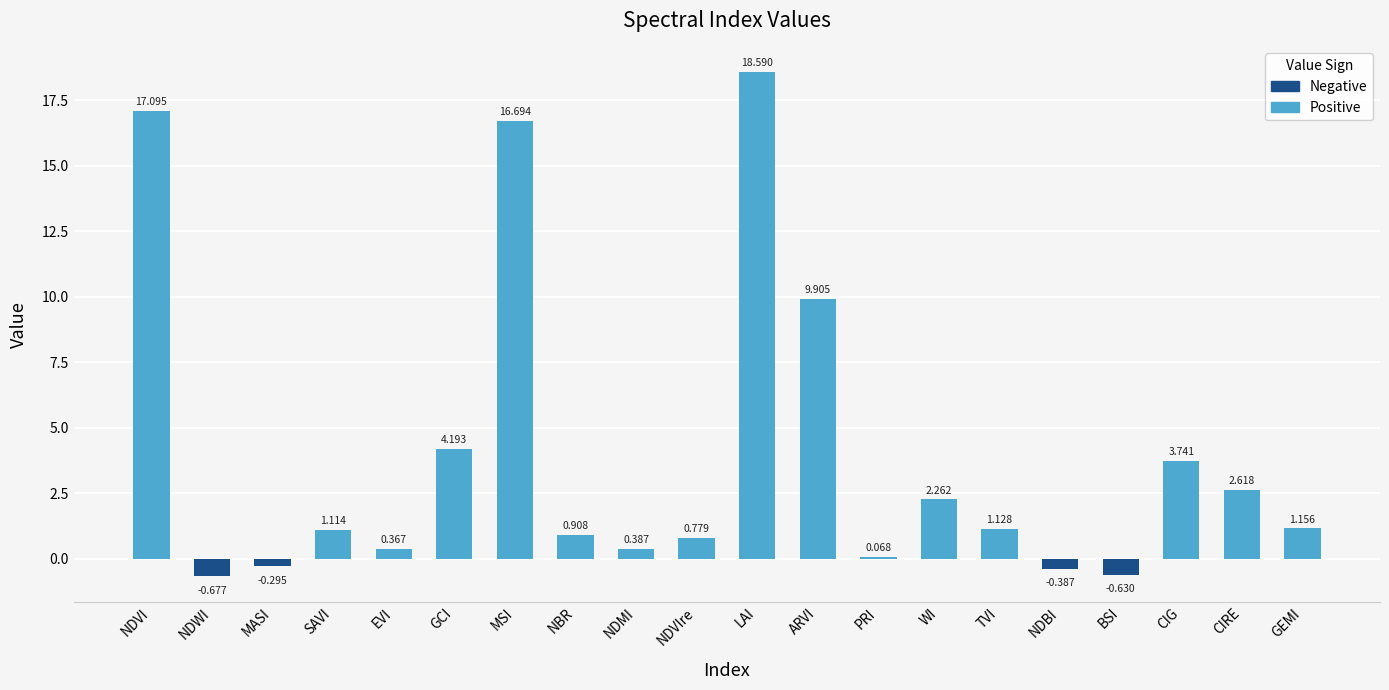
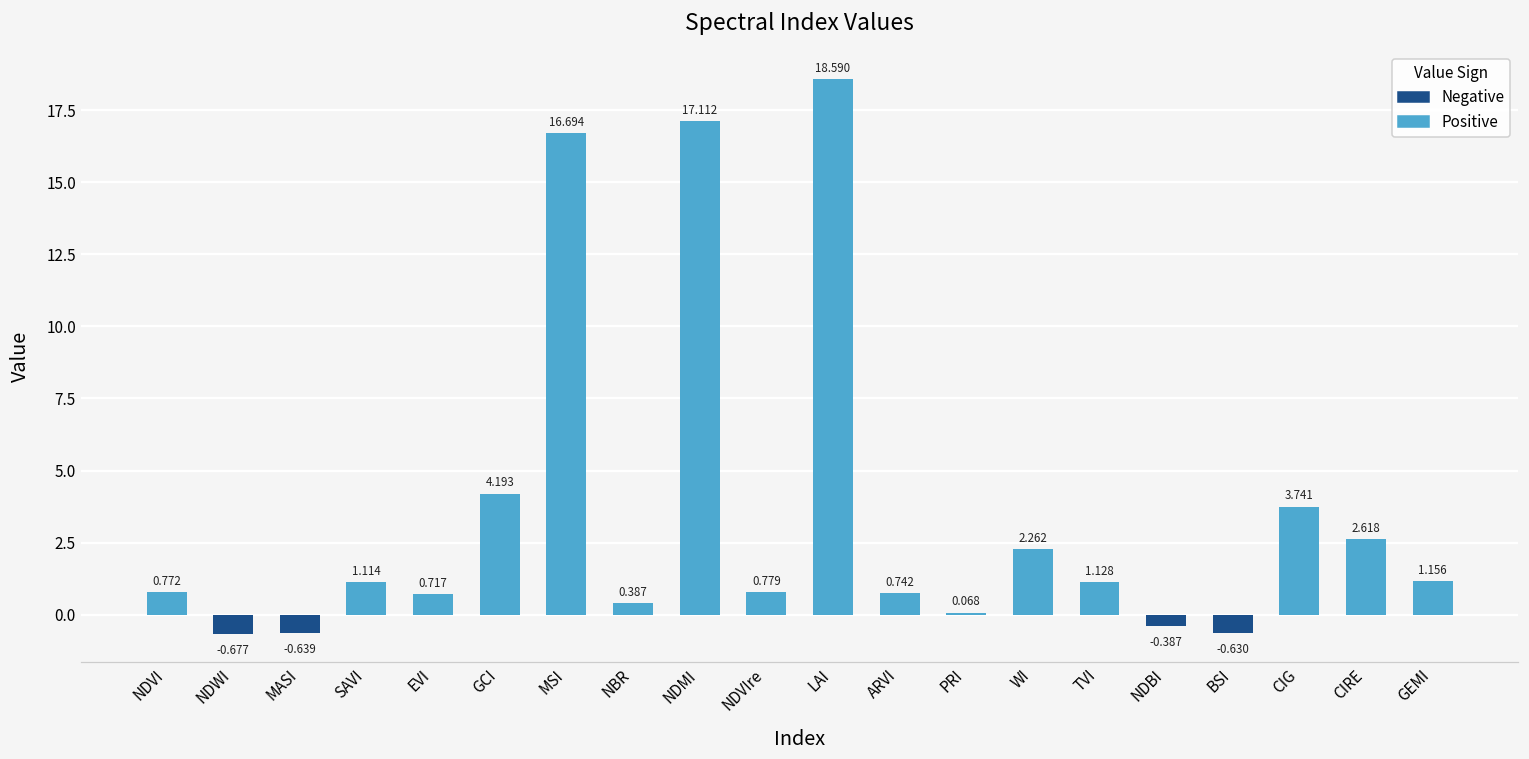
NDVI: 17.095 -> 0.772
MASI: -0.295 -> -0.639
EVI: 0.367 -> 0.717
NBR: 0.908 -> 0.387
NDMI: 0.387 -> 17.112
ARVI: 9.905 -> 0.742
